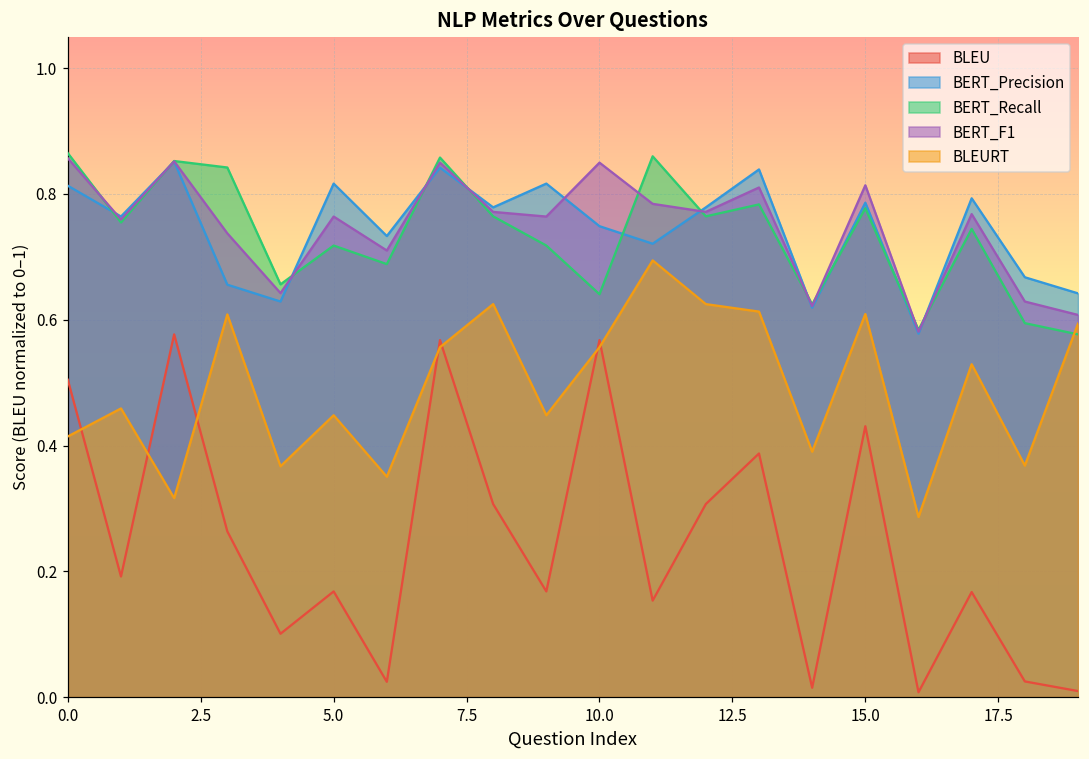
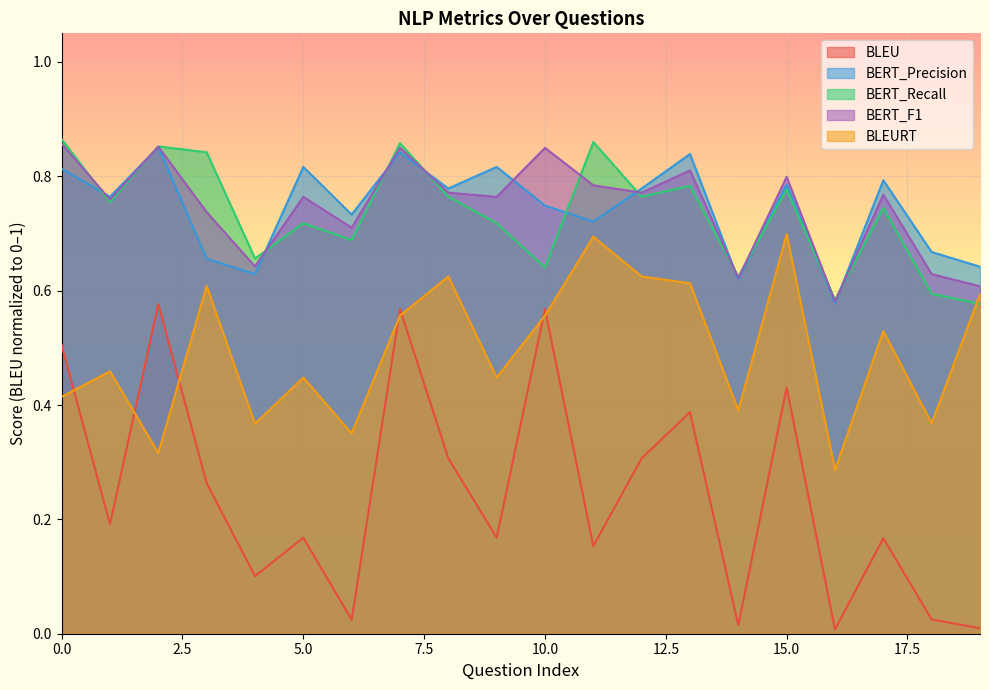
BERT_F1, 15.0: 0.81 -> 0.80
BLEURT, 15.0: 0.61 -> 0.70
